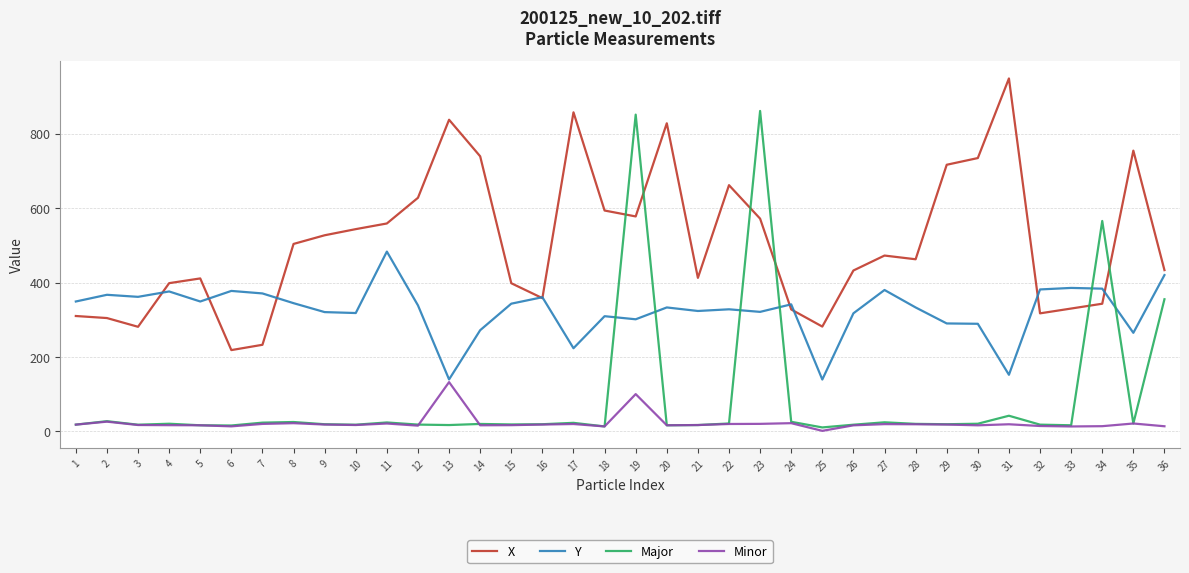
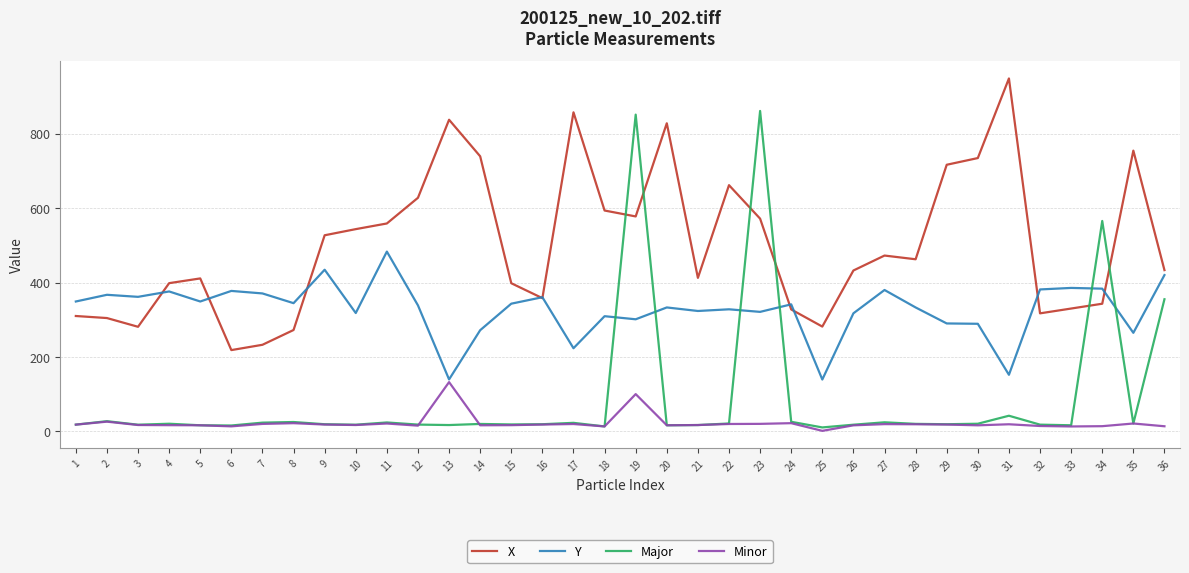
X, 8: 500 -> 270
Y, 9: 320 -> 430
